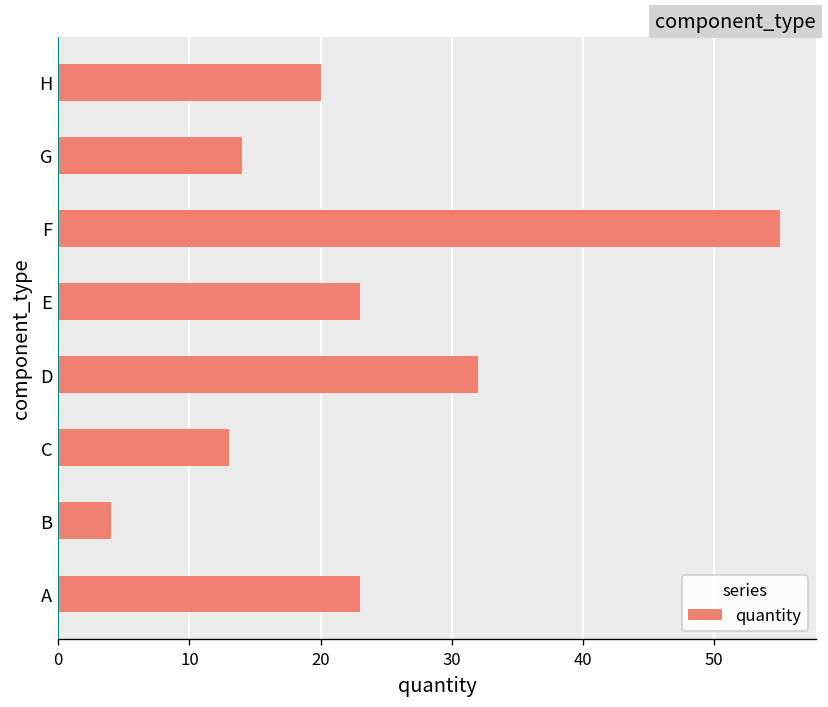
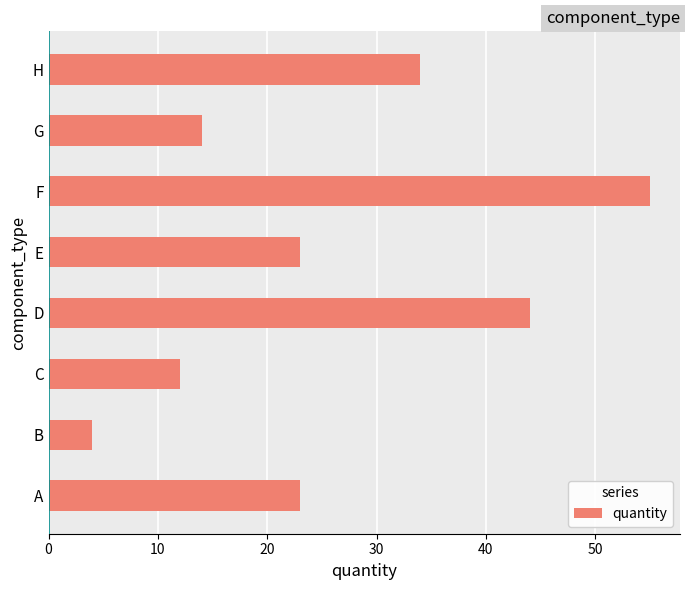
H: 20 -> 34
D: 32 -> 44
C: 13 -> 12
